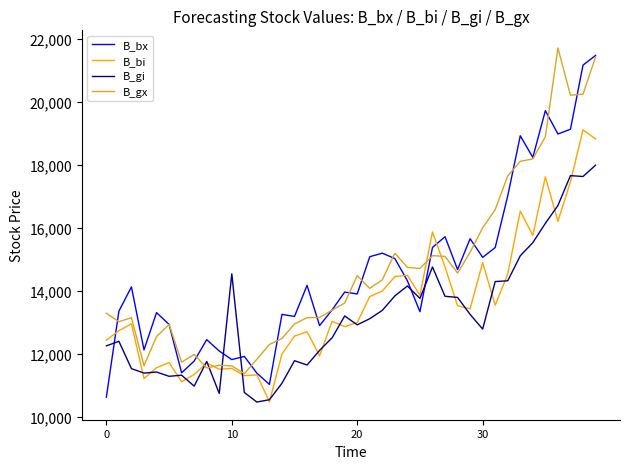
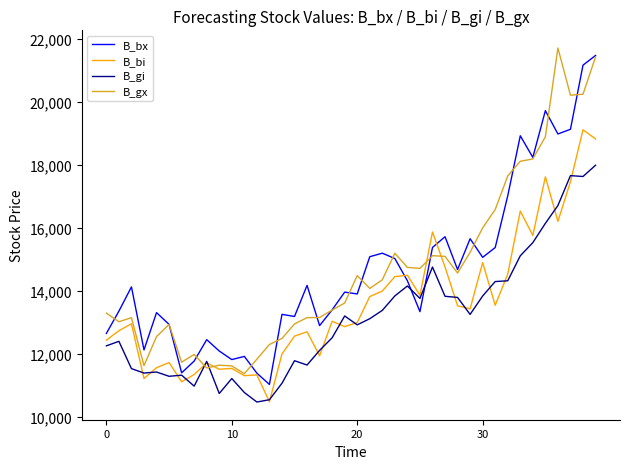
B_bx, 0: 10,600 -> 12,600
B_gi, 10: 14,500 -> 11,200
B_gi, 30: 12,800 -> 13,800
